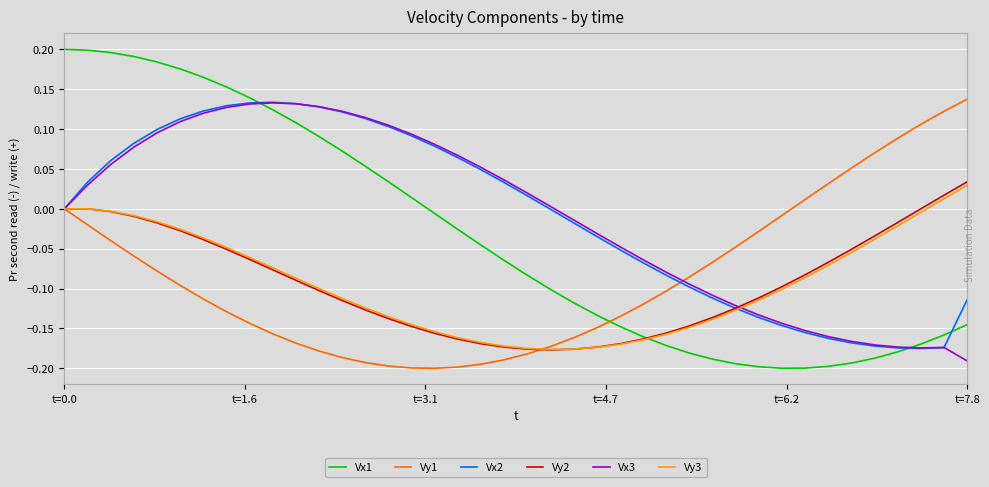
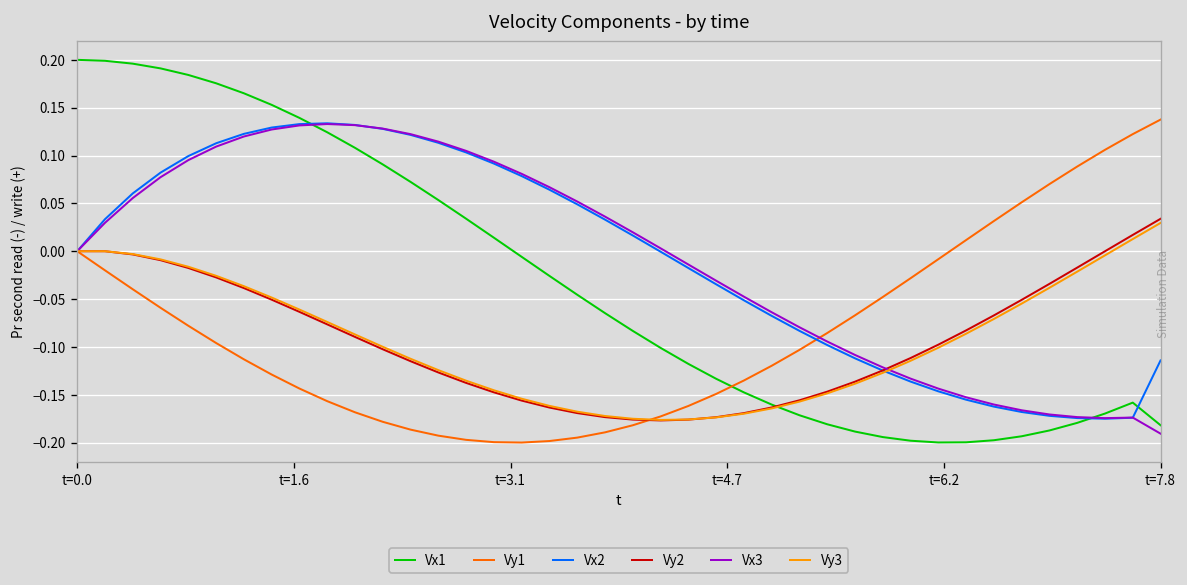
Vx1, t=7.8: -0.15 -> -0.18
